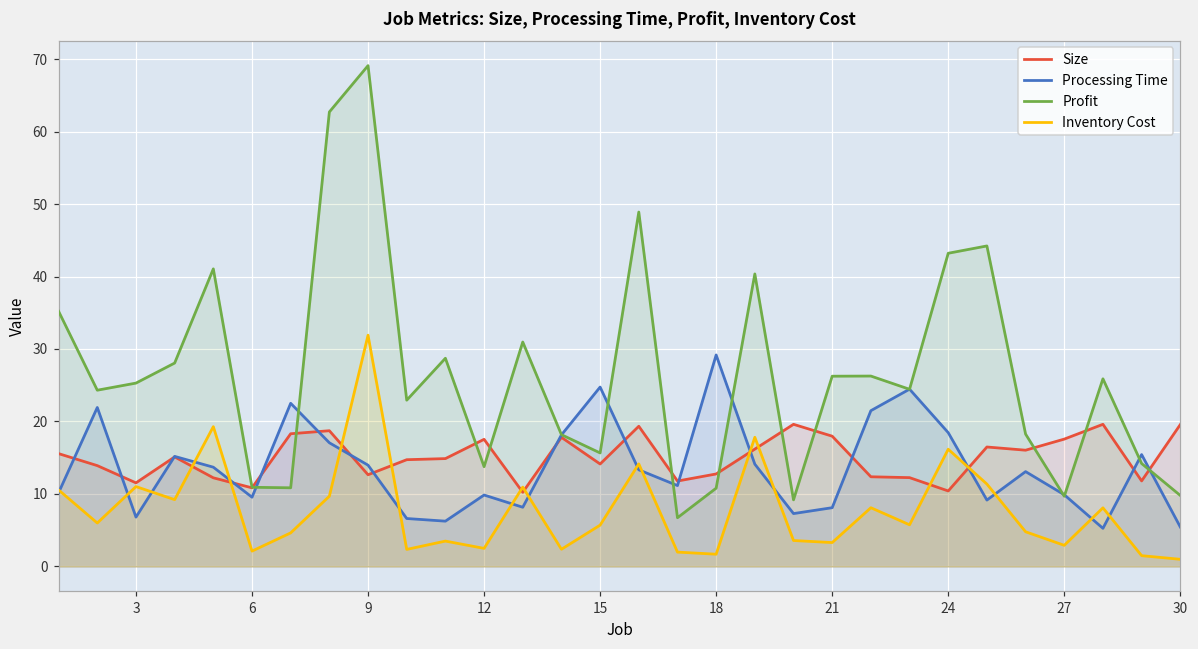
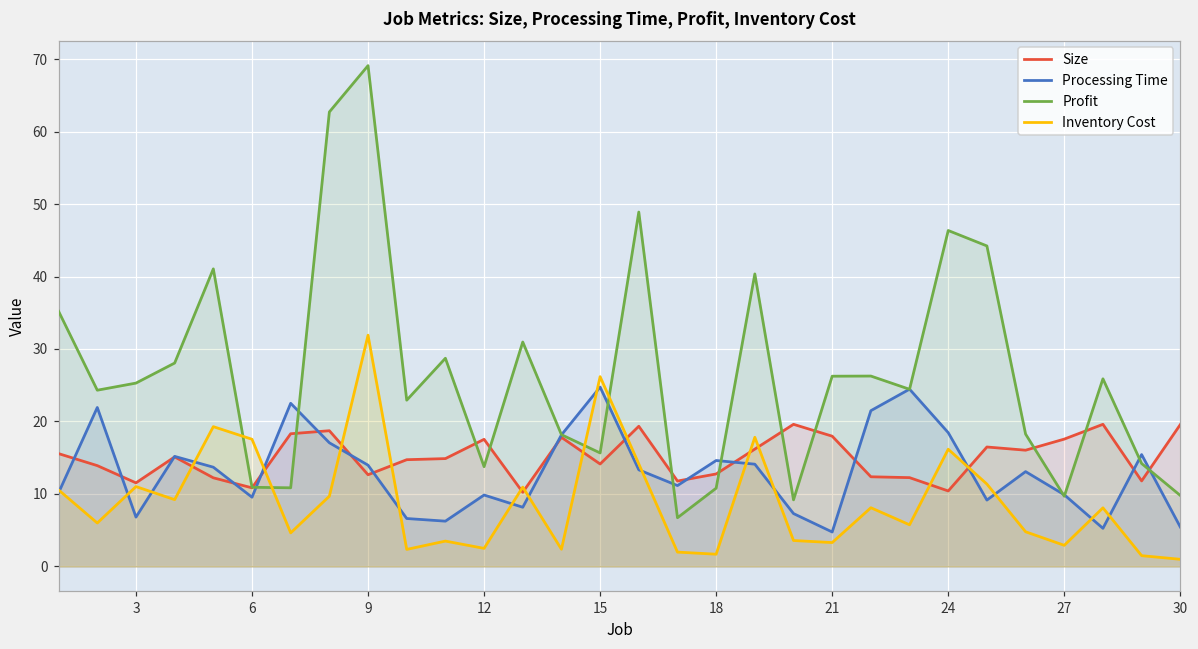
Inventory Cost, 6: 2 -> 18
Inventory Cost, 15: 6 -> 26
Processing Time, 18: 29 -> 15
Processing Time, 21: 8 -> 5
Profit, 24: 43 -> 46
